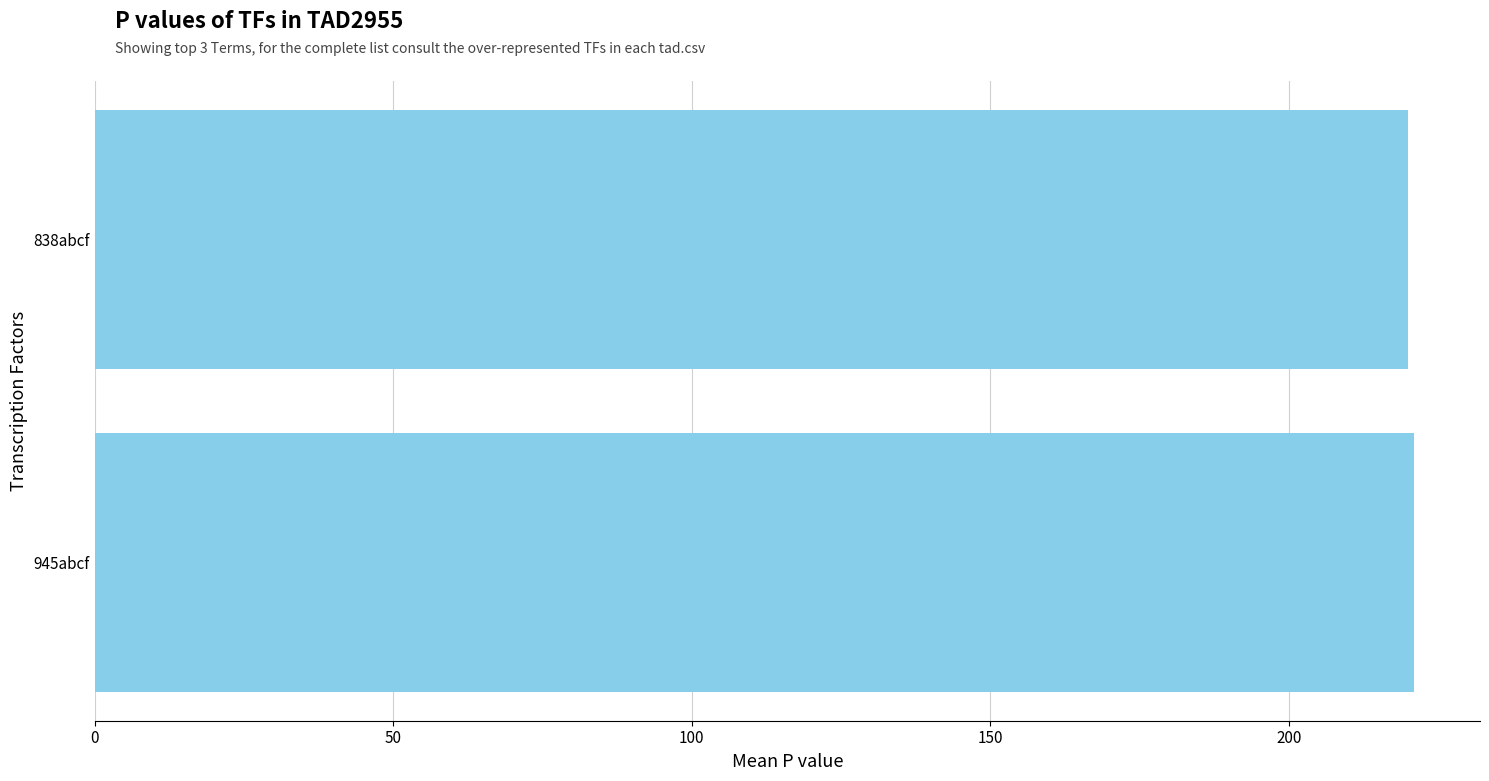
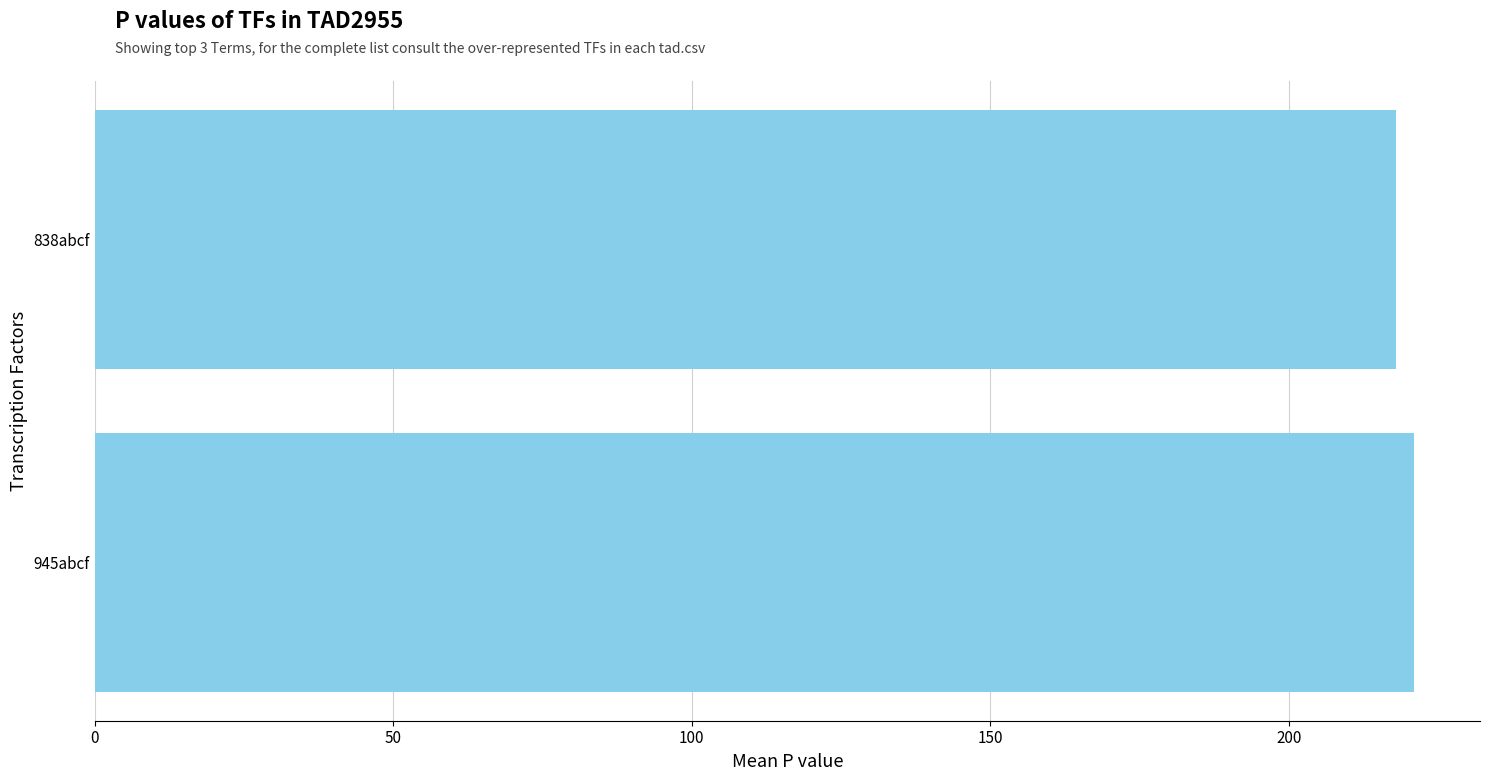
838abcf: 220 -> 218
